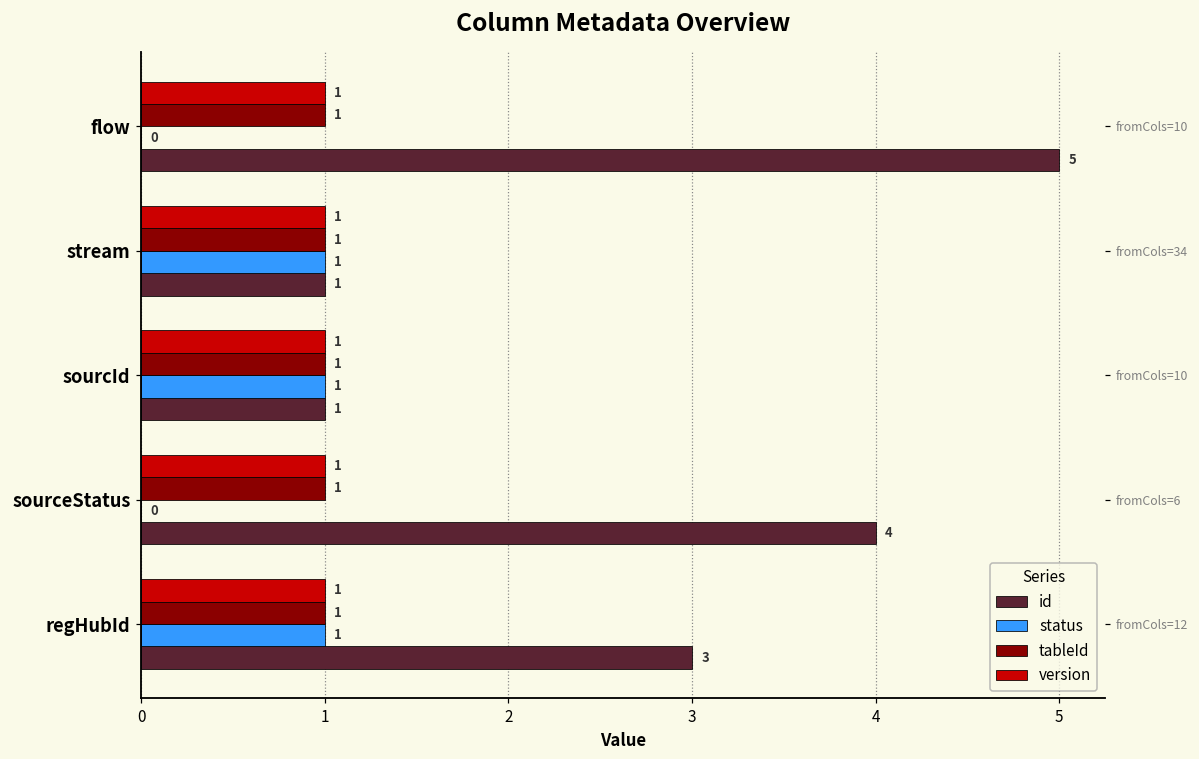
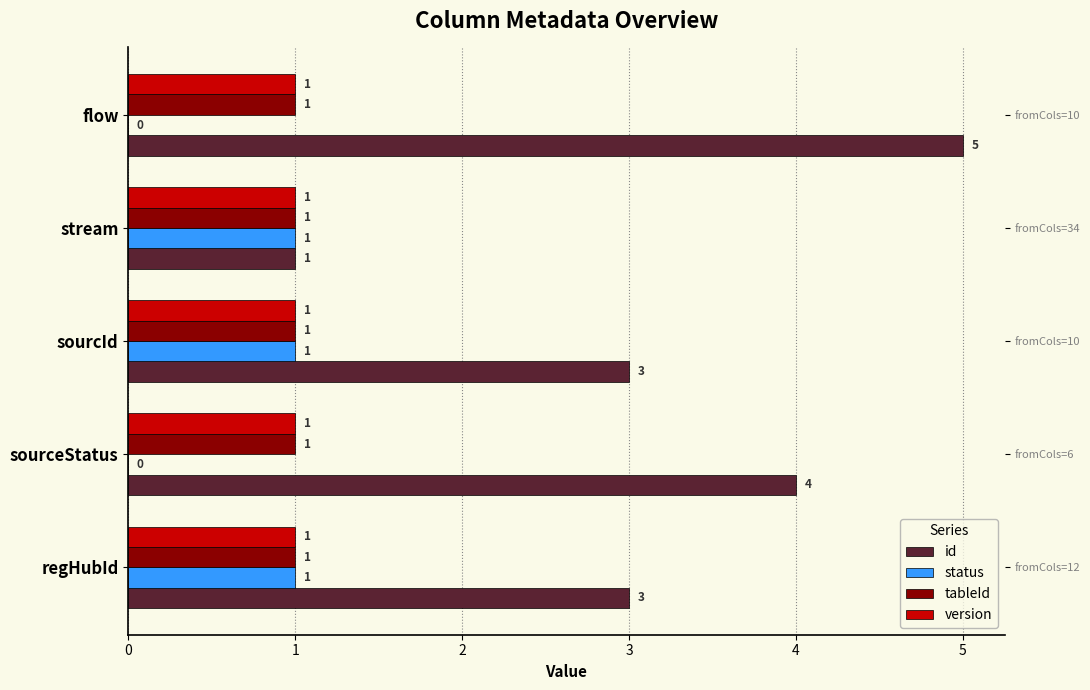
id, sourcId: 1 -> 3
